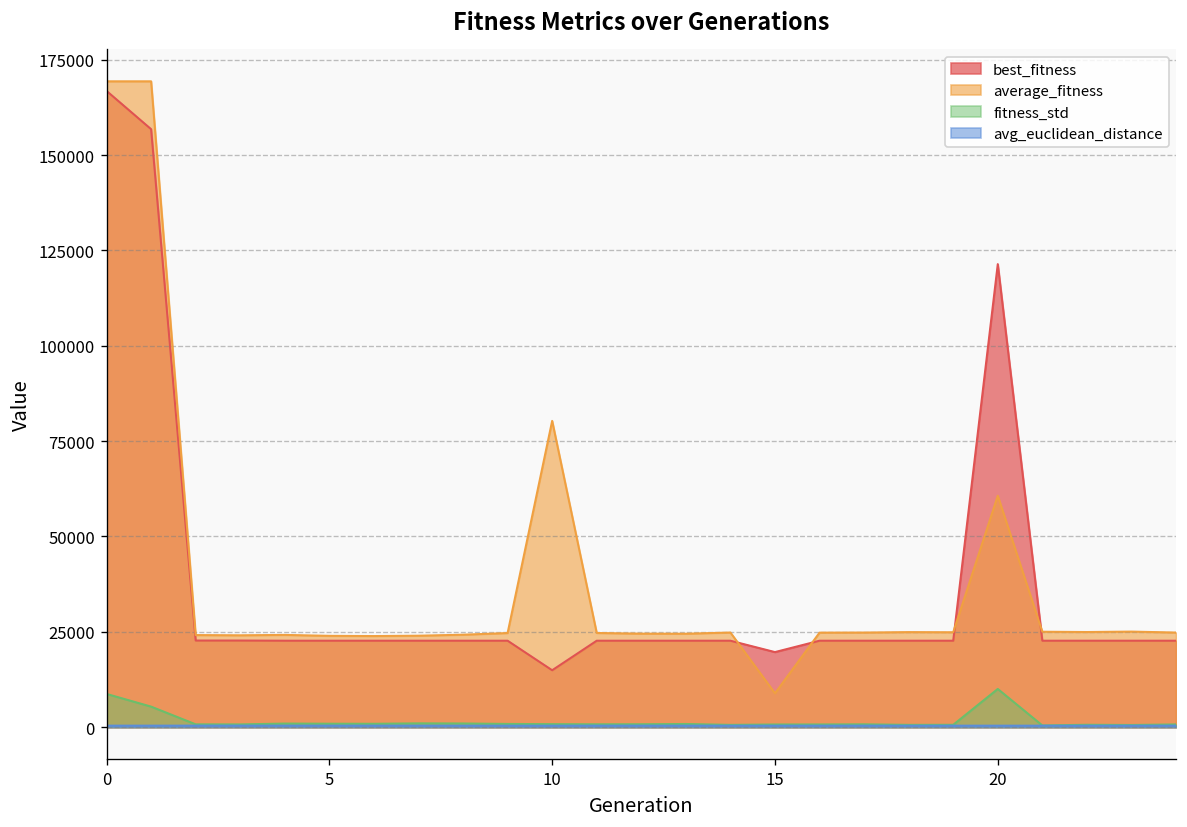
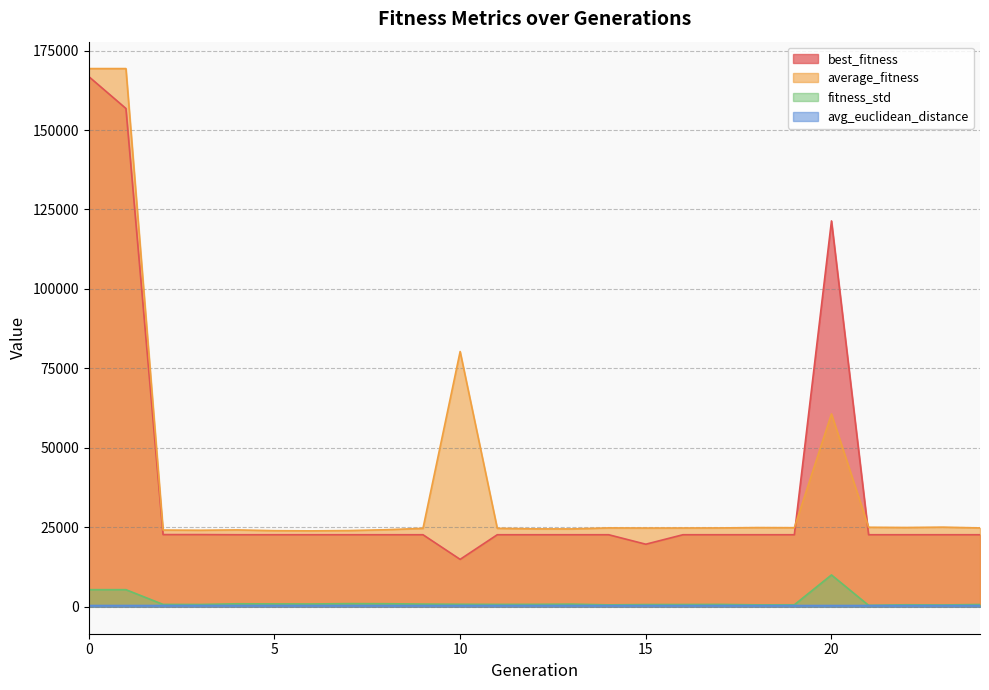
fitness_std, 0: 9000 -> 5000
average_fitness, 15: 9000 -> 25000
